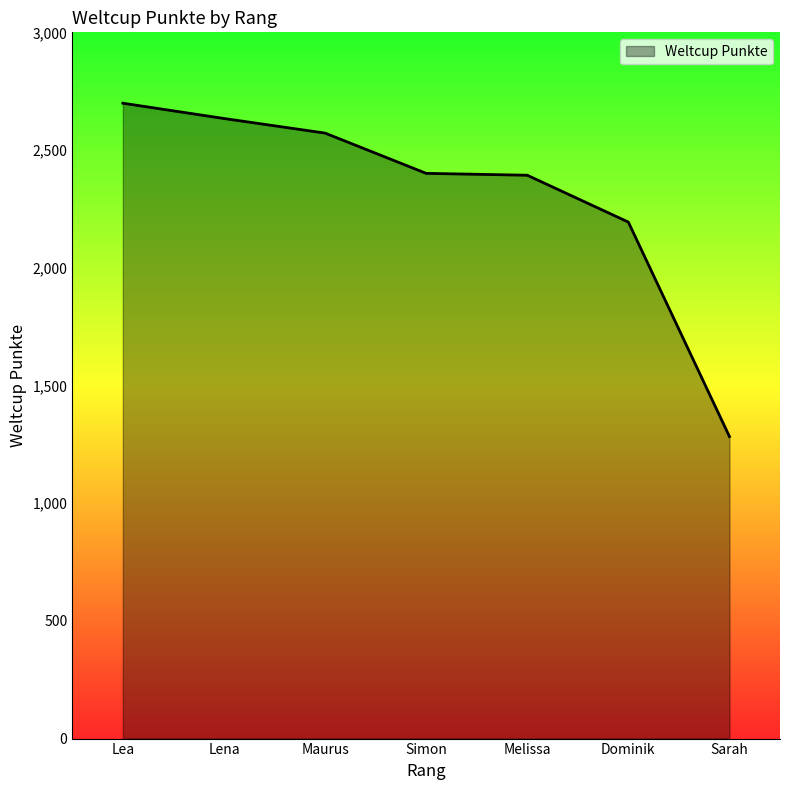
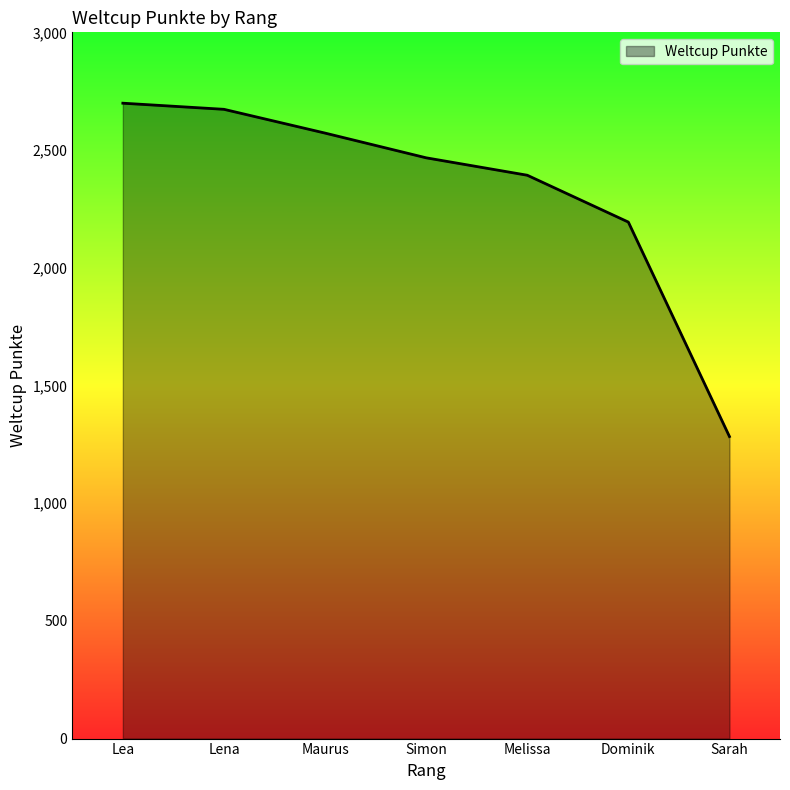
Lena: 2,630 -> 2,670
Simon: 2,400 -> 2,470
